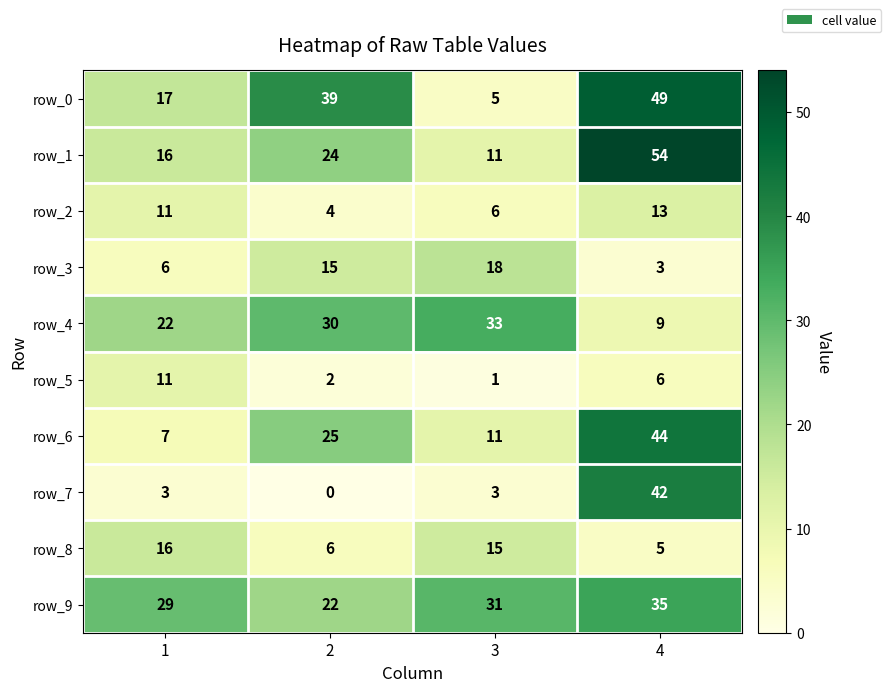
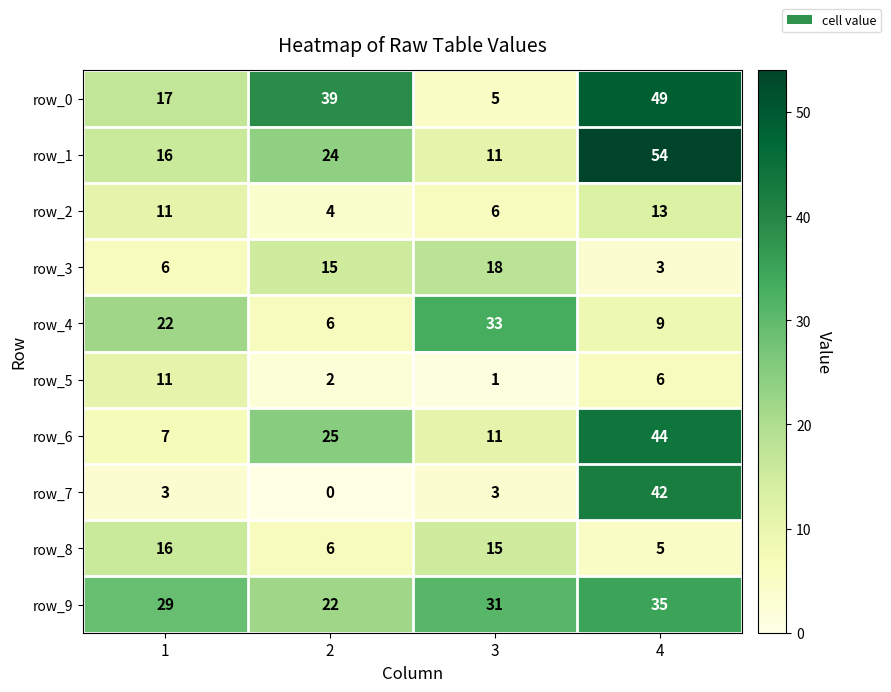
row_4, 2: 30 -> 6
